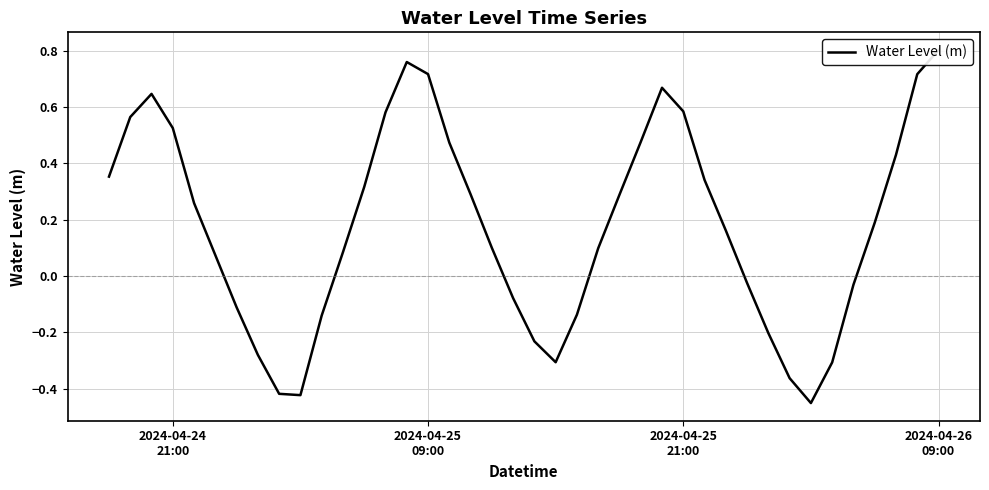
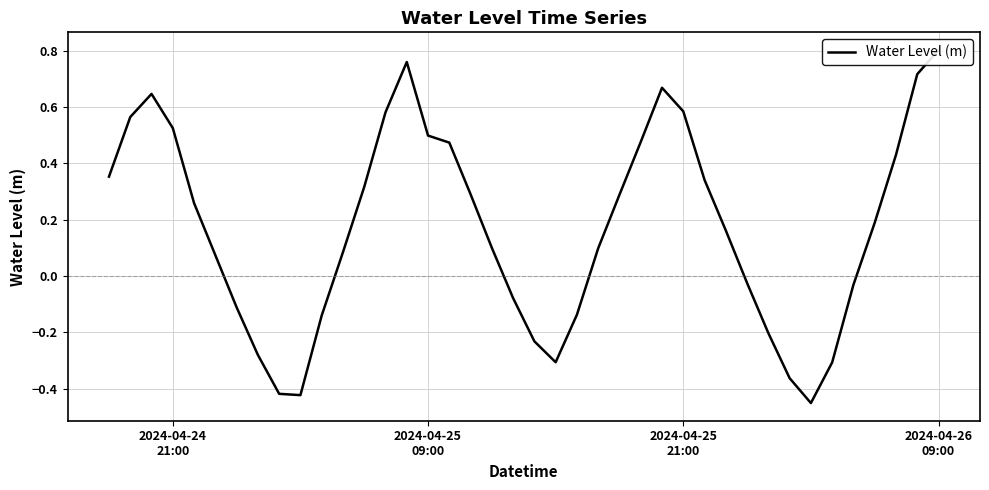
2024-04-25 09:00: 0.72 -> 0.50
